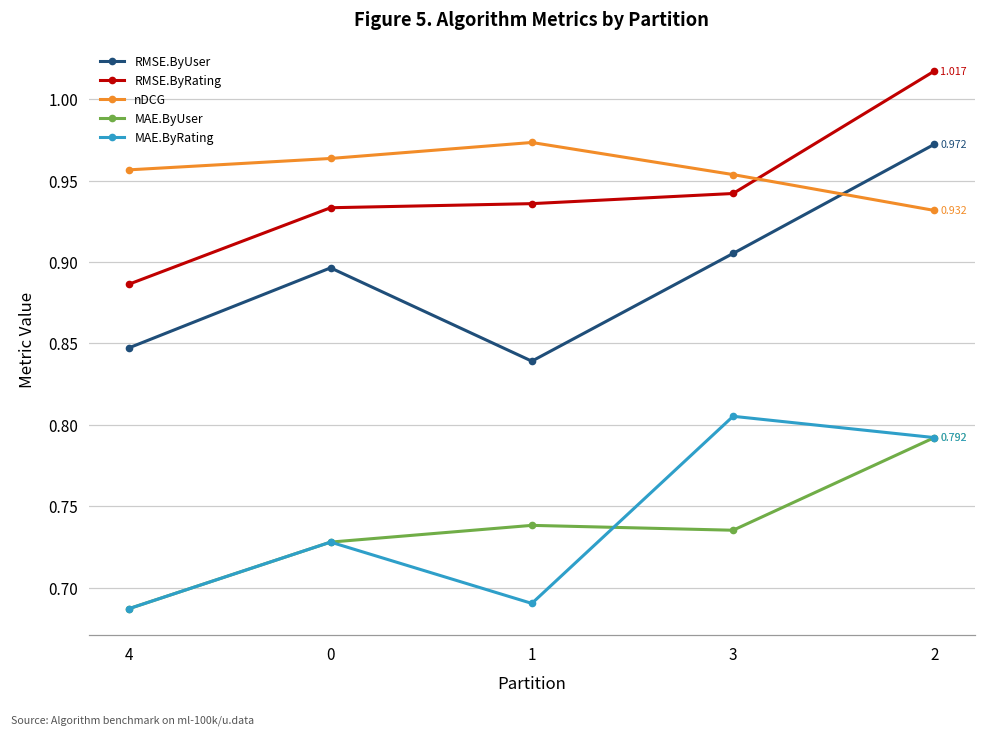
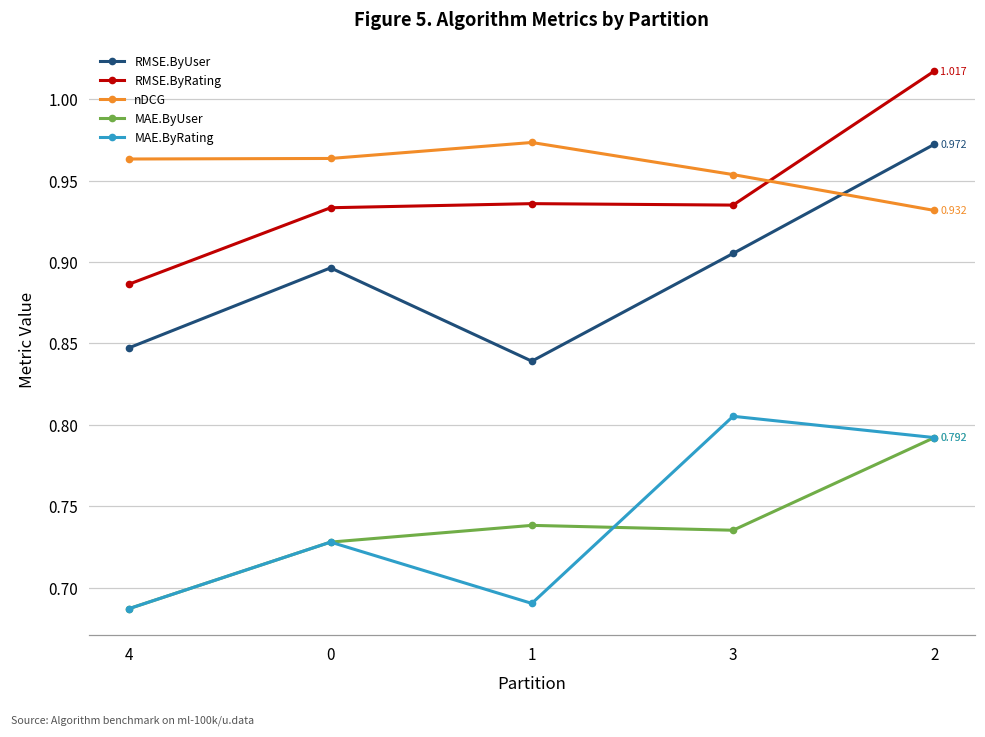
nDCG, 4: 0.957 -> 0.963
RMSE.ByRating, 3: 0.942 -> 0.935
